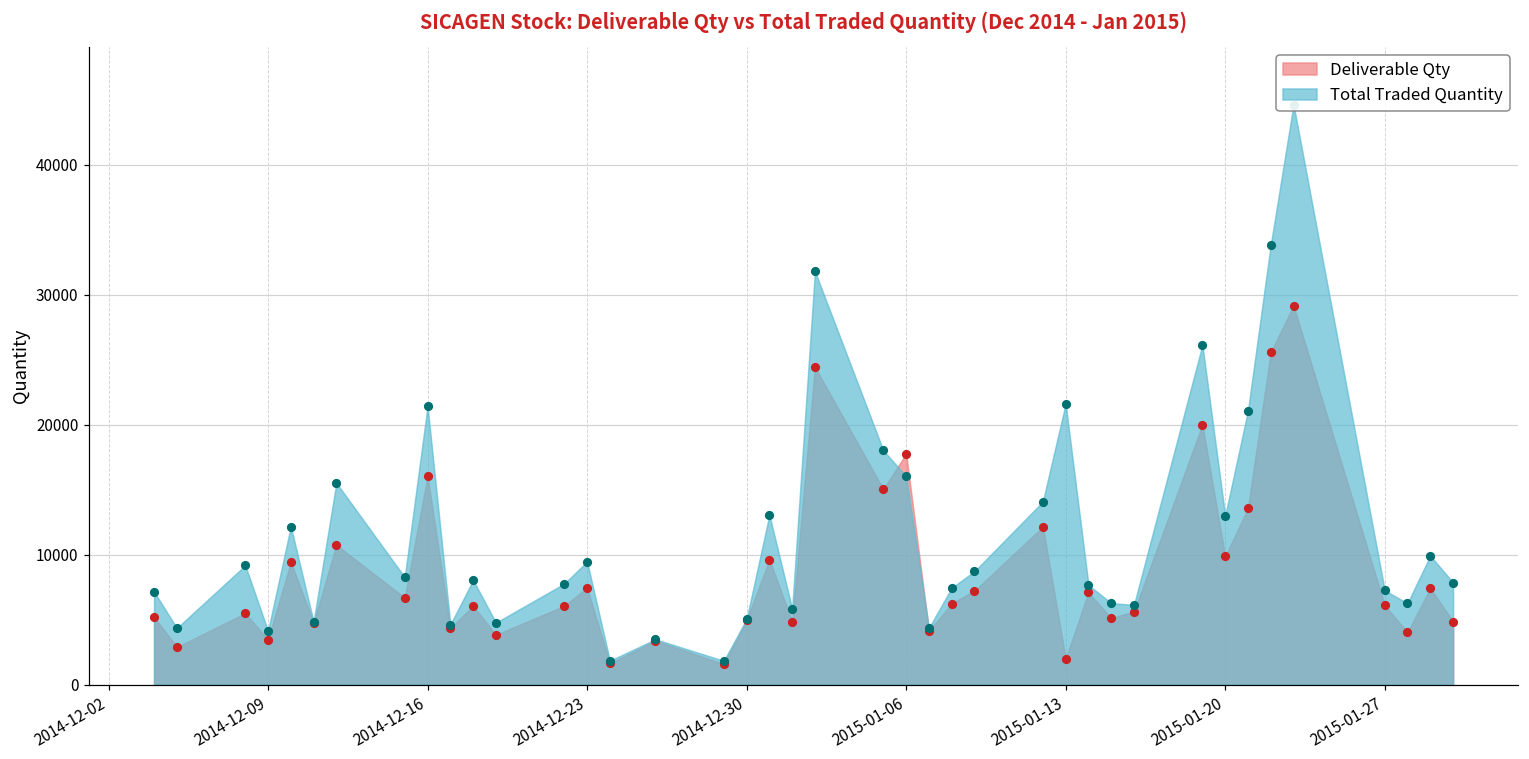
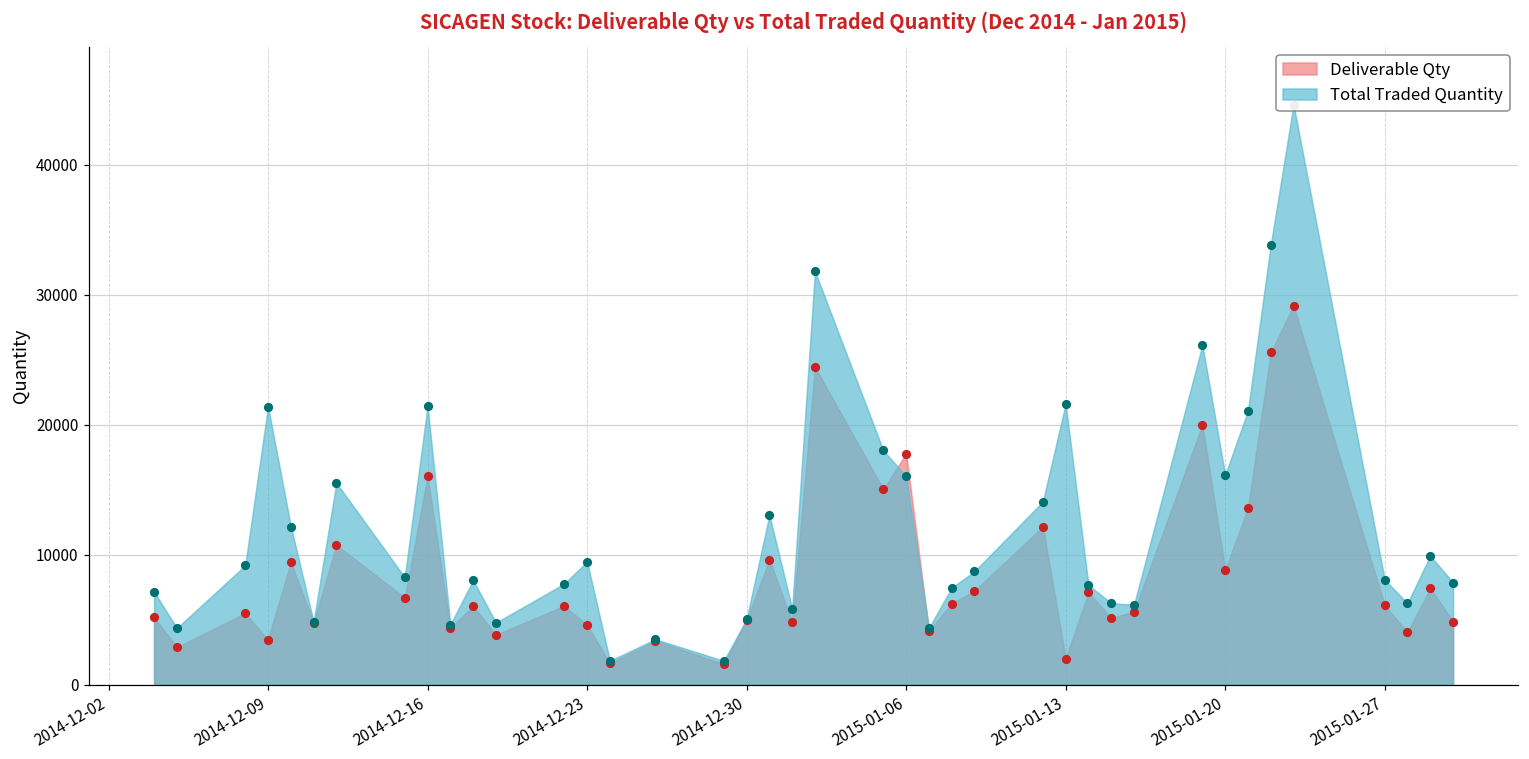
Total Traded Quantity, 2014-12-09: 4100 -> 21400
Deliverable Qty, 2014-12-23: 7500 -> 4600
Deliverable Qty, 2015-01-20: 9900 -> 8800
Total Traded Quantity, 2015-01-20: 13000 -> 16100
Total Traded Quantity, 2015-01-27: 7300 -> 8100
